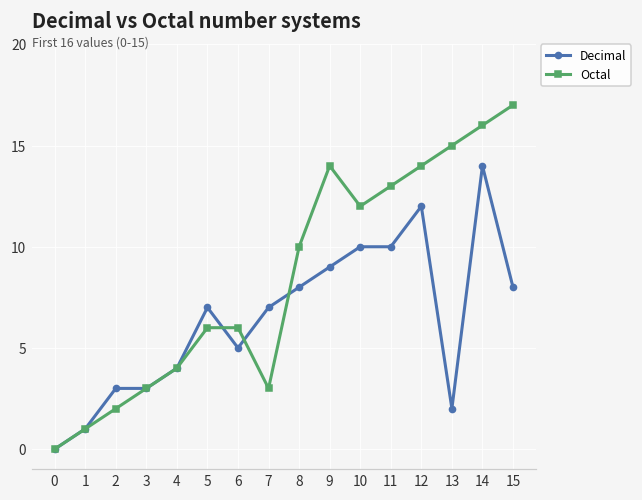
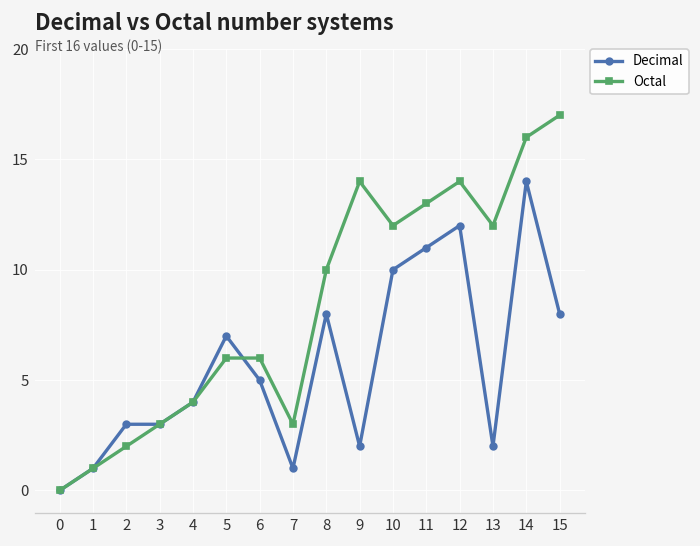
Decimal, 7: 7 -> 1
Decimal, 9: 9 -> 2
Decimal, 11: 10 -> 11
Octal, 13: 15 -> 12
